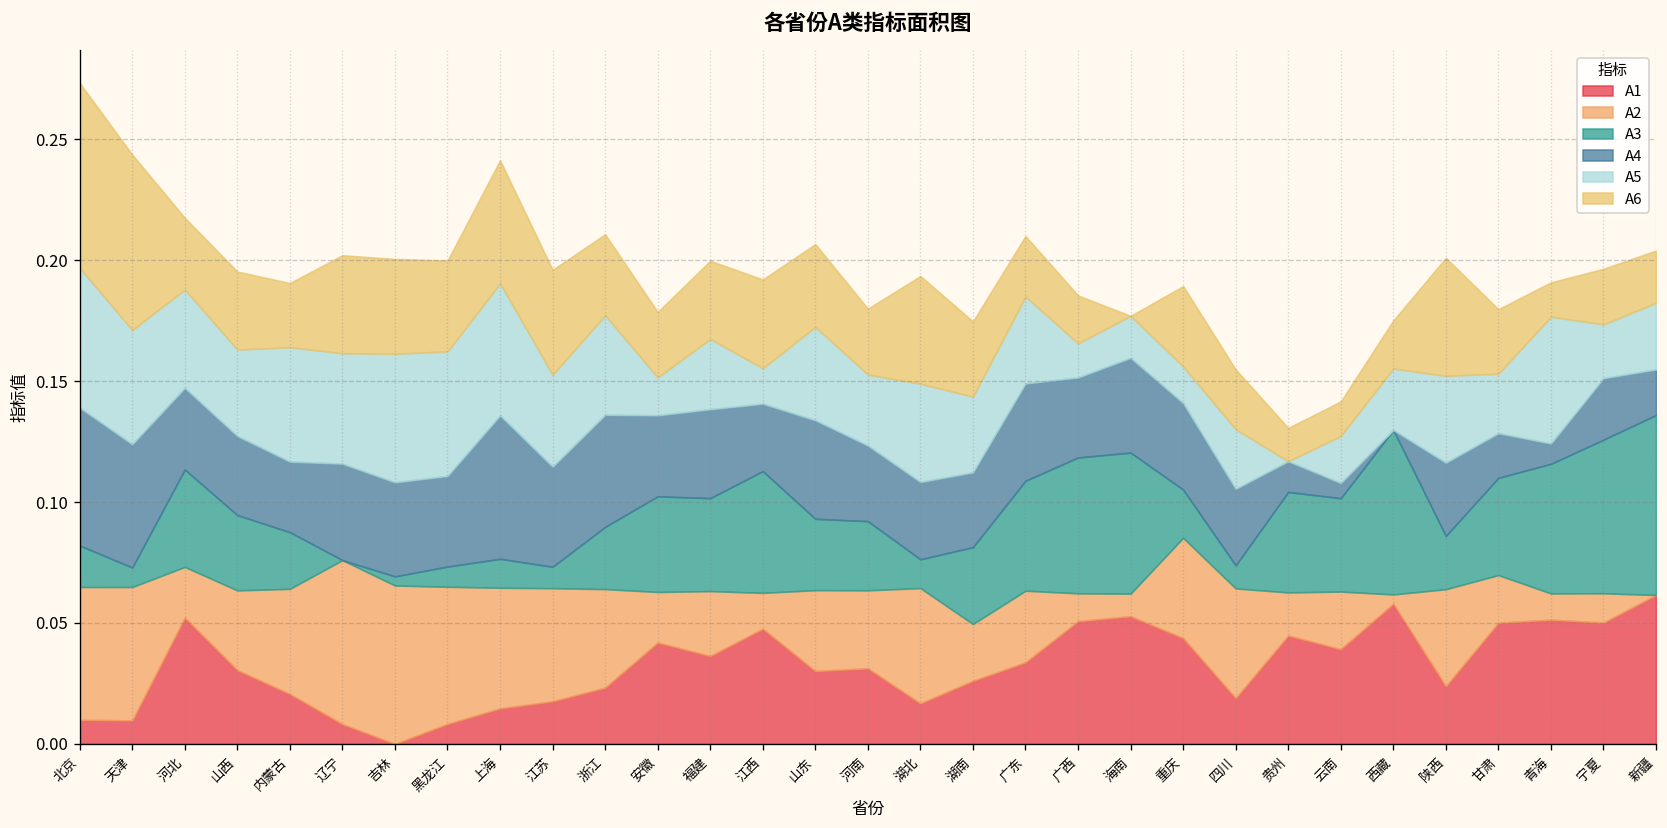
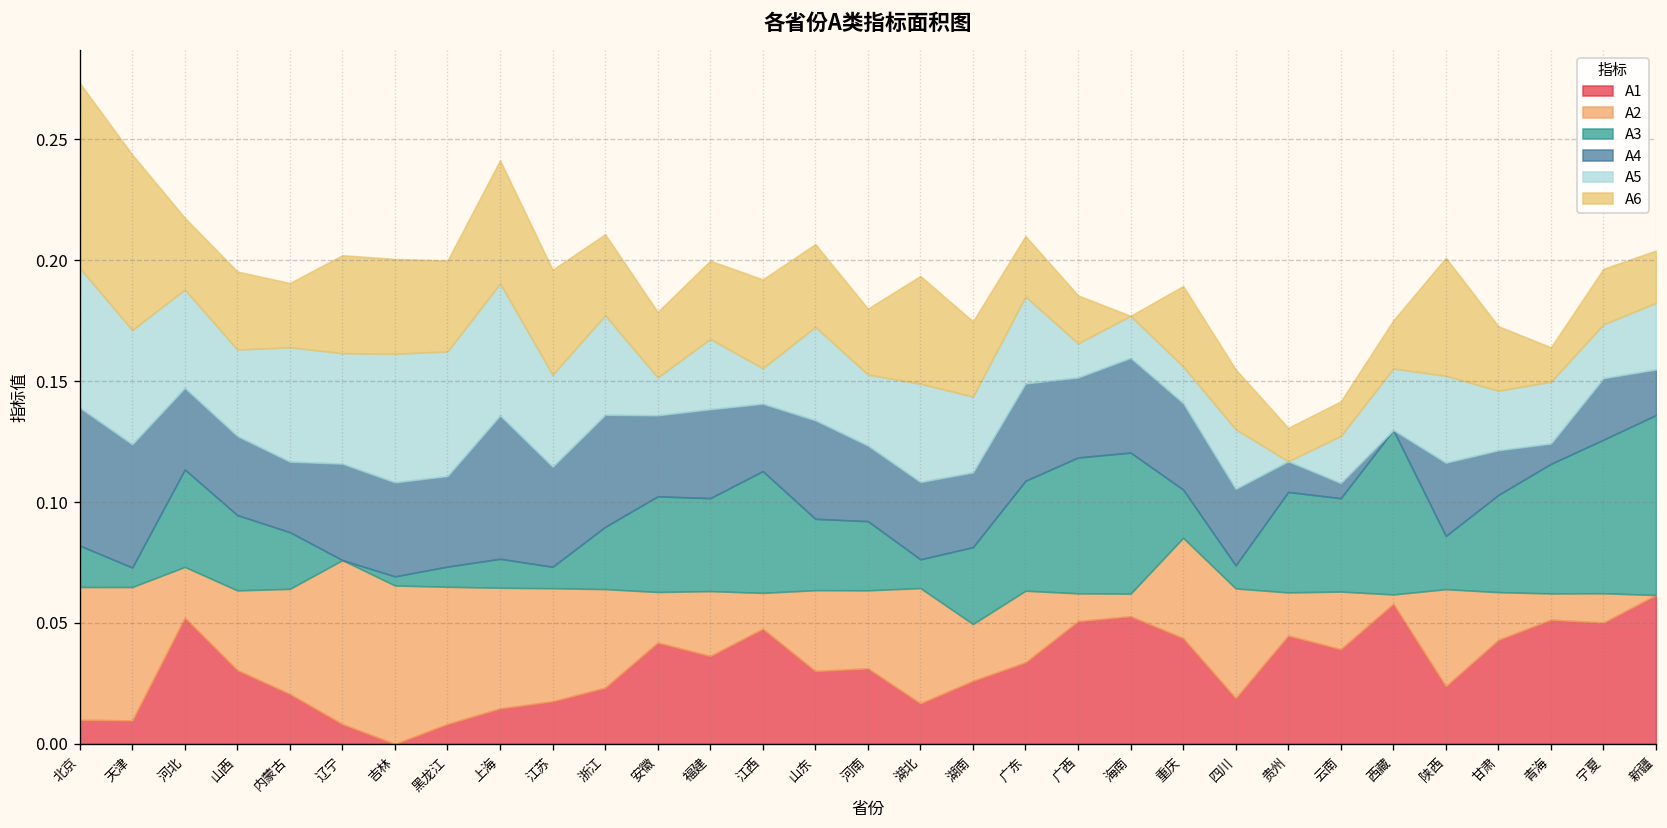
A1, 甘肃: 0.050 -> 0.043
A5, 青海: 0.052 -> 0.026
